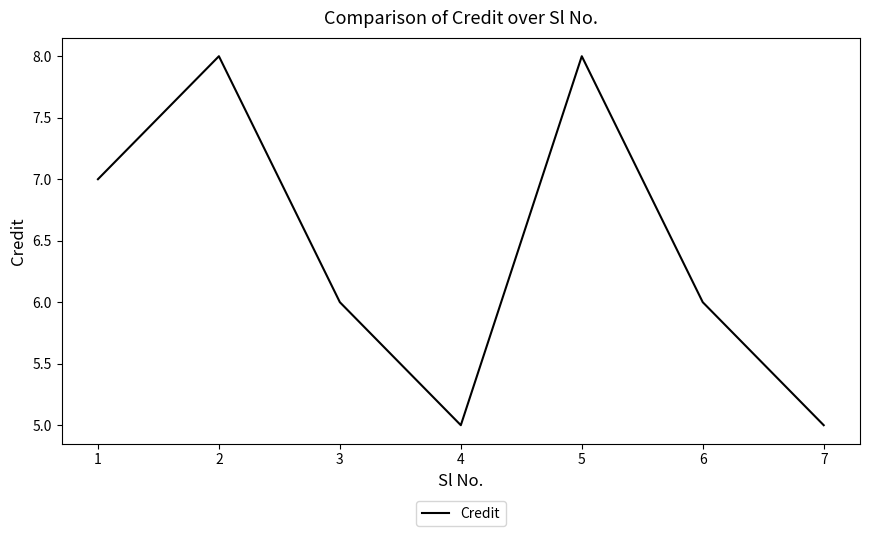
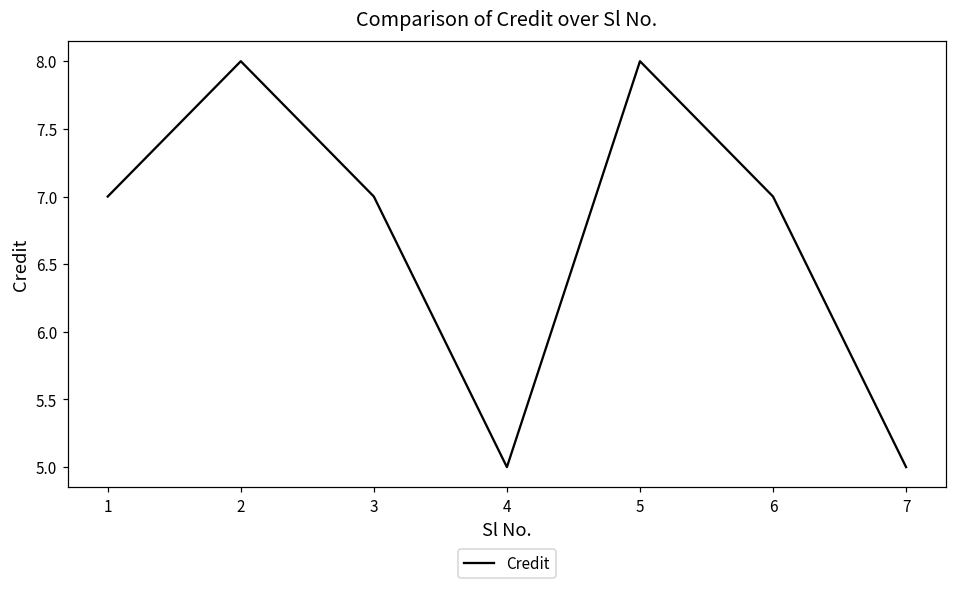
3: 6 -> 7
6: 6 -> 7
